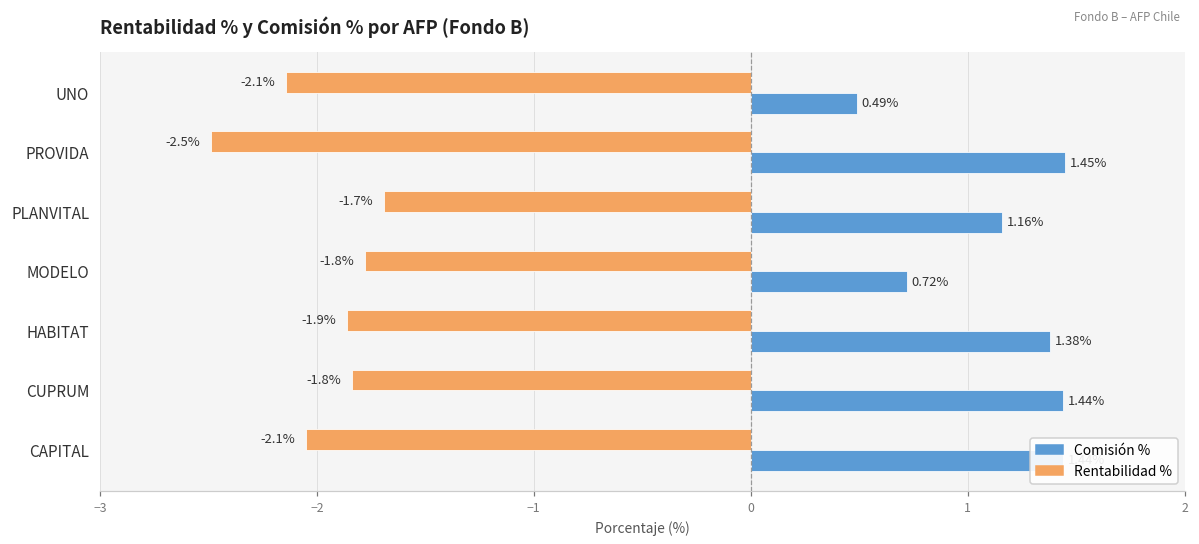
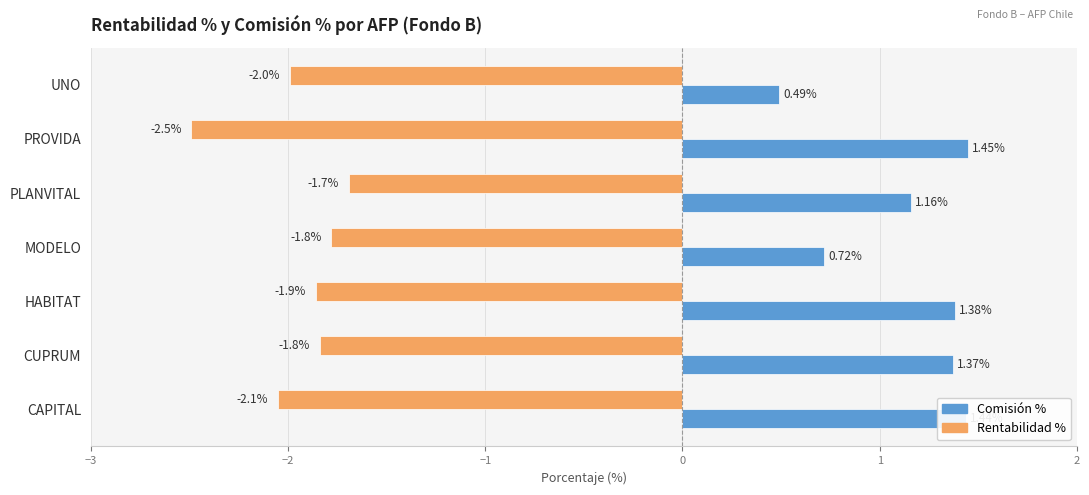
Rentabilidad %, UNO: -2.1% -> -2.0%
Comisión %, CUPRUM: 1.44% -> 1.37%
